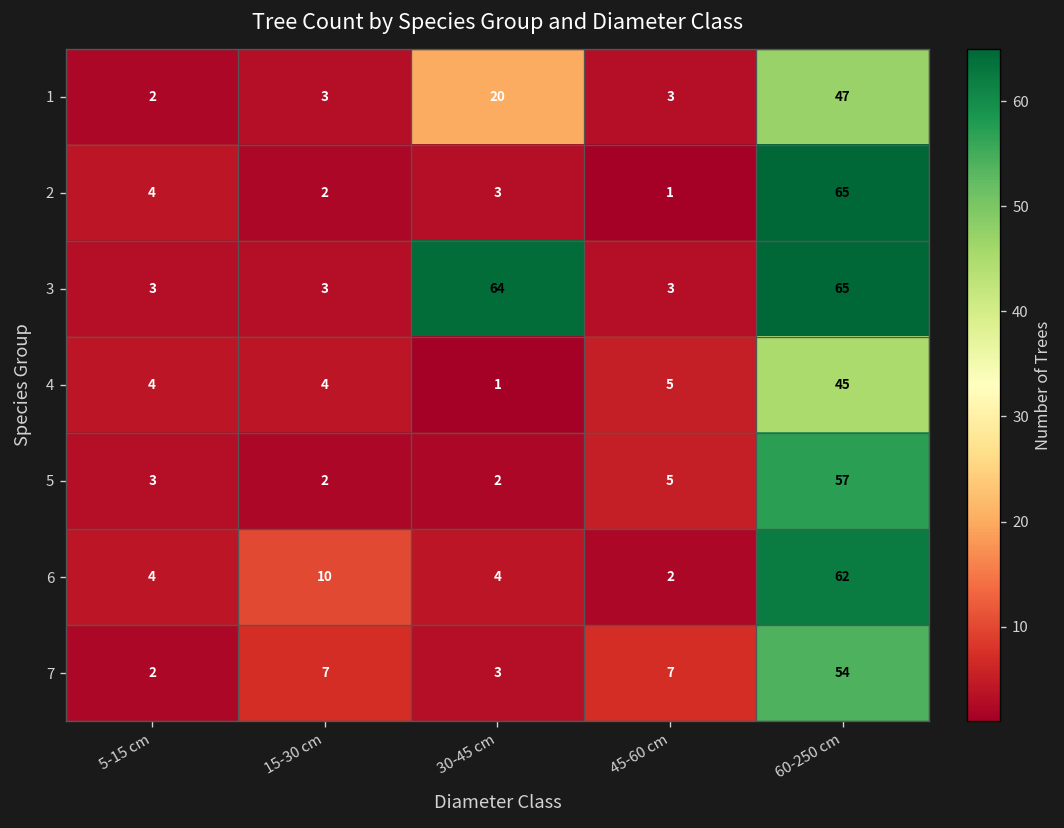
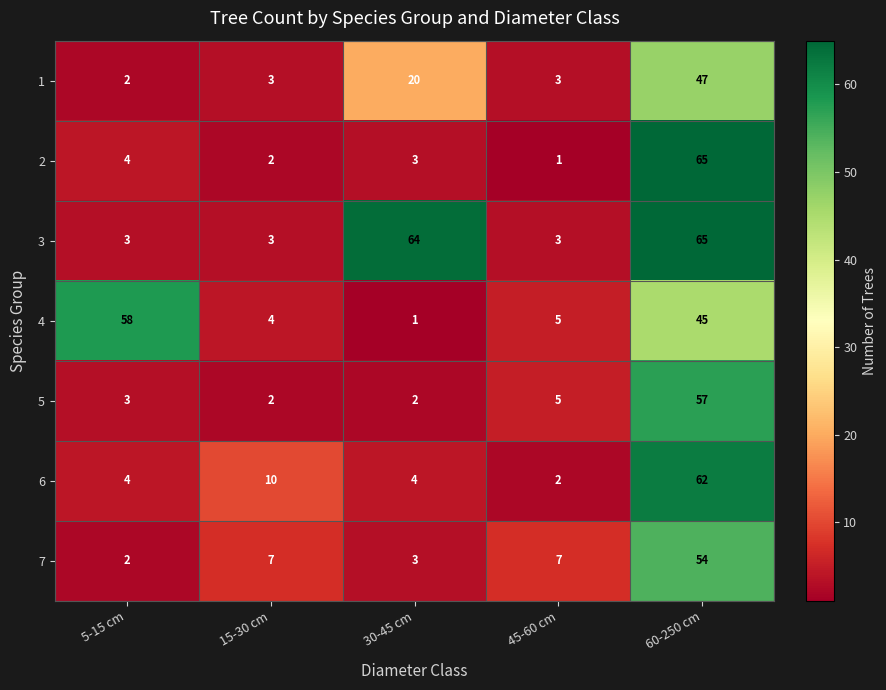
4, 5-15 cm: 4 -> 58
